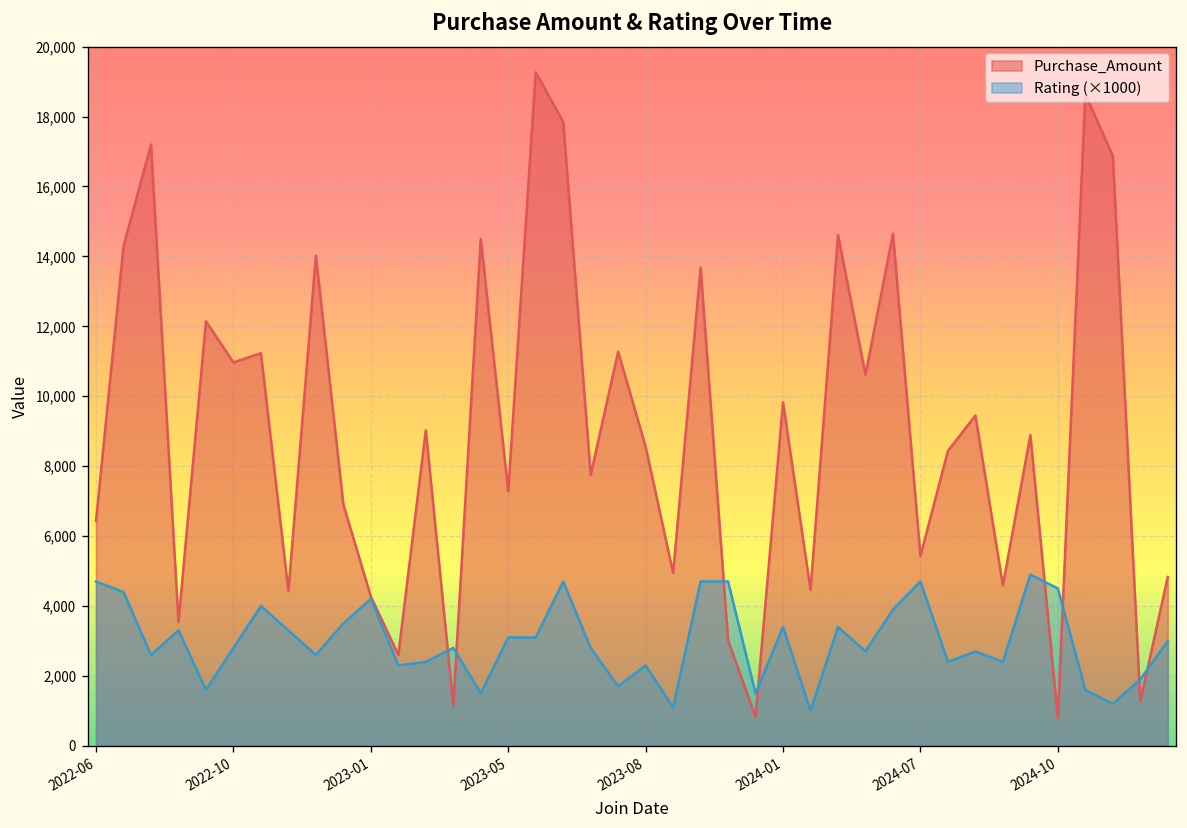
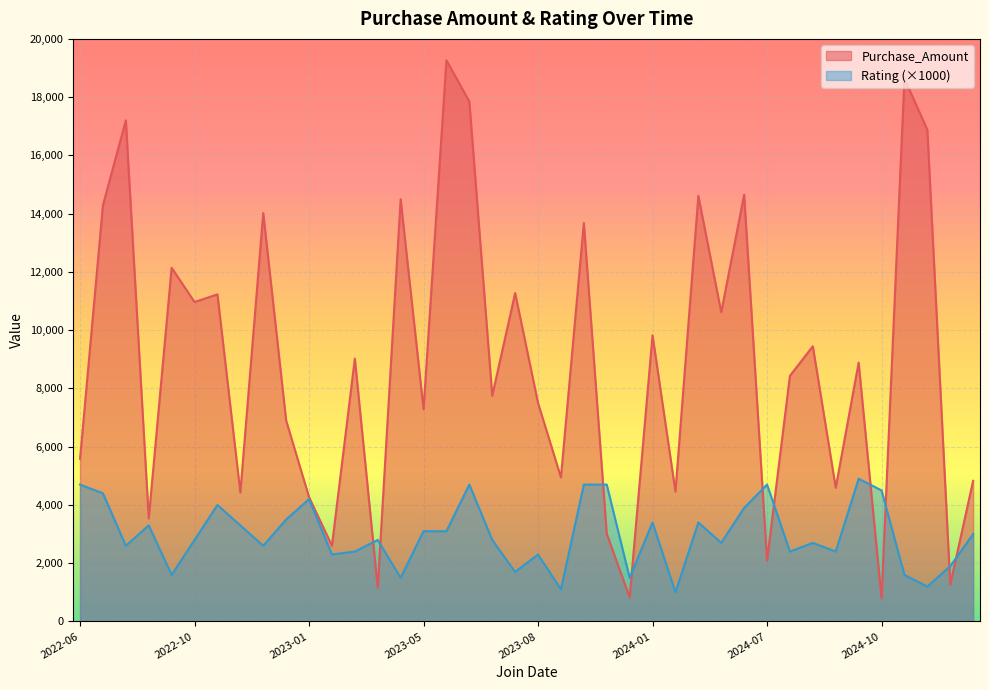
Purchase_Amount, 2022-06: 6,400 -> 5,600
Purchase_Amount, 2023-08: 8,600 -> 7,500
Purchase_Amount, 2024-07: 5,400 -> 2,100
